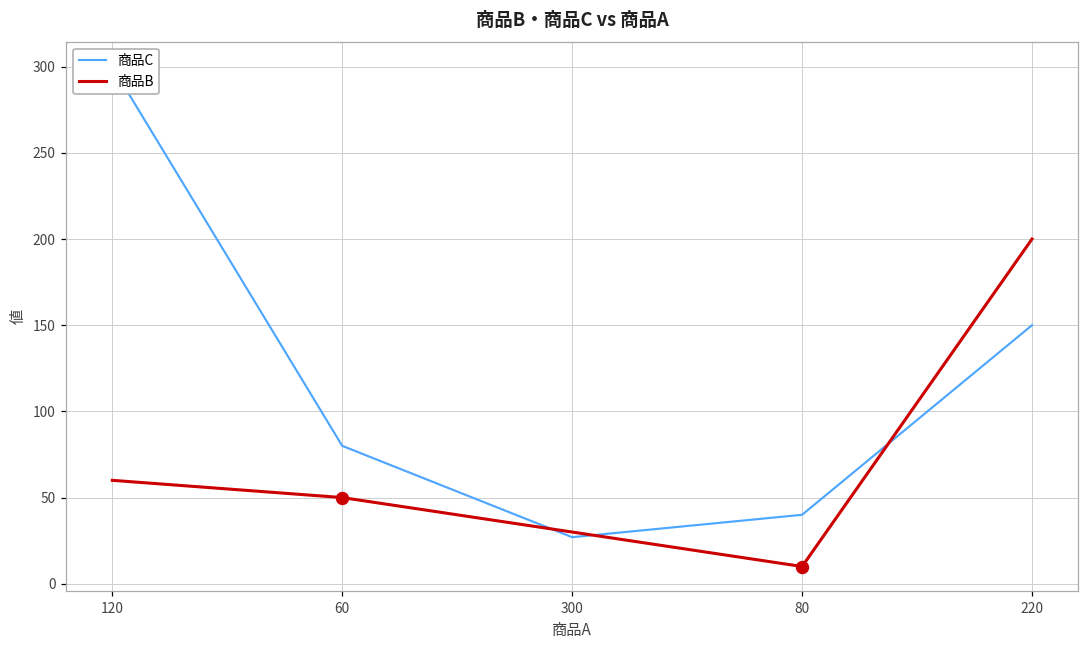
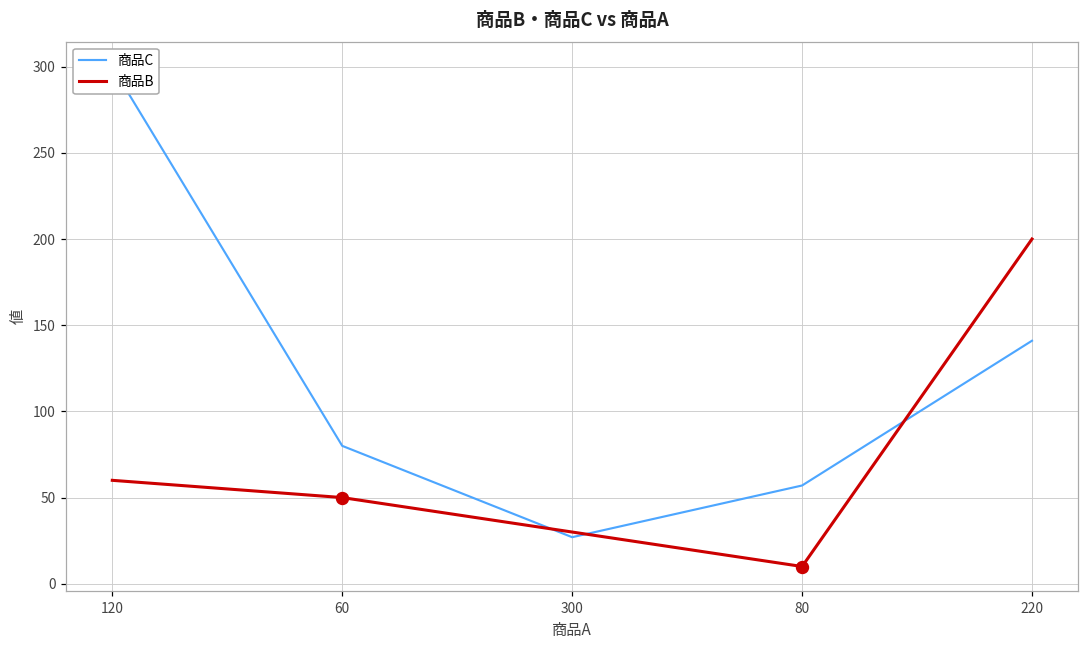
商品C, 80: 40 -> 57
商品C, 220: 150 -> 141
